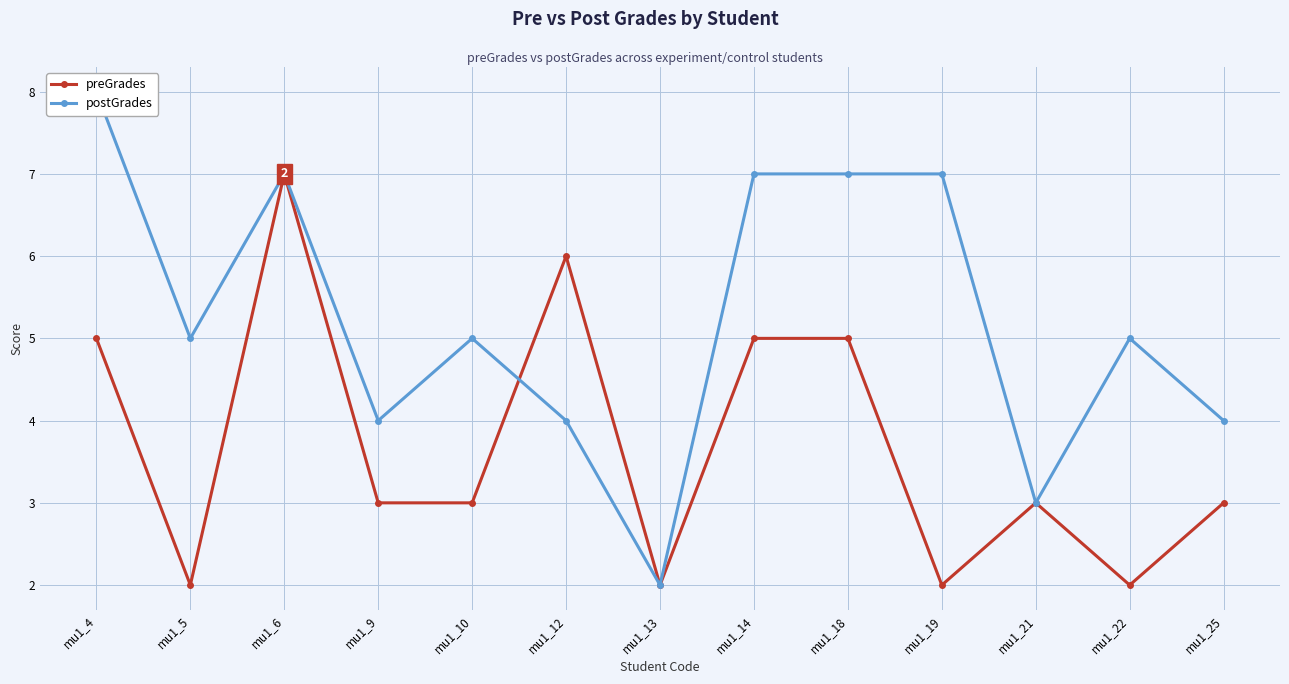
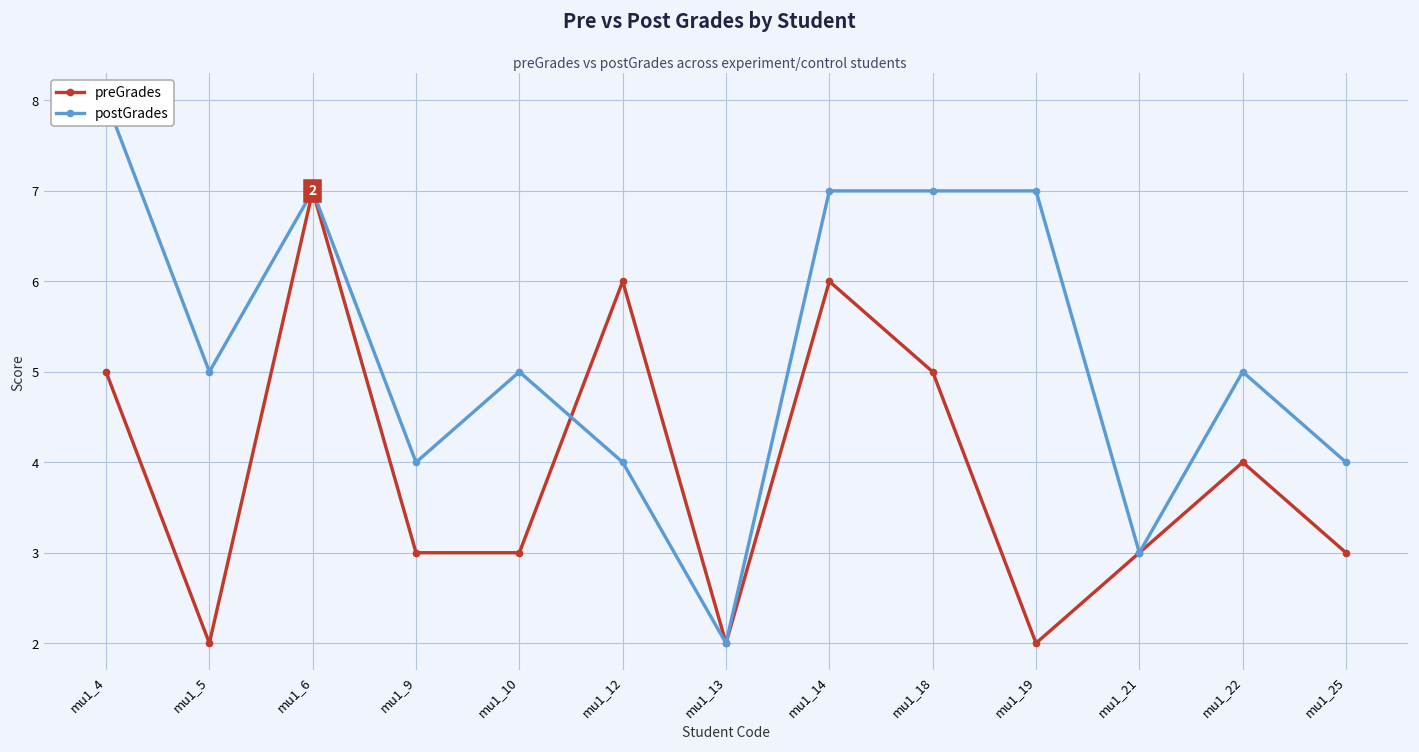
preGrades, mu1_14: 5 -> 6
preGrades, mu1_22: 2 -> 4
